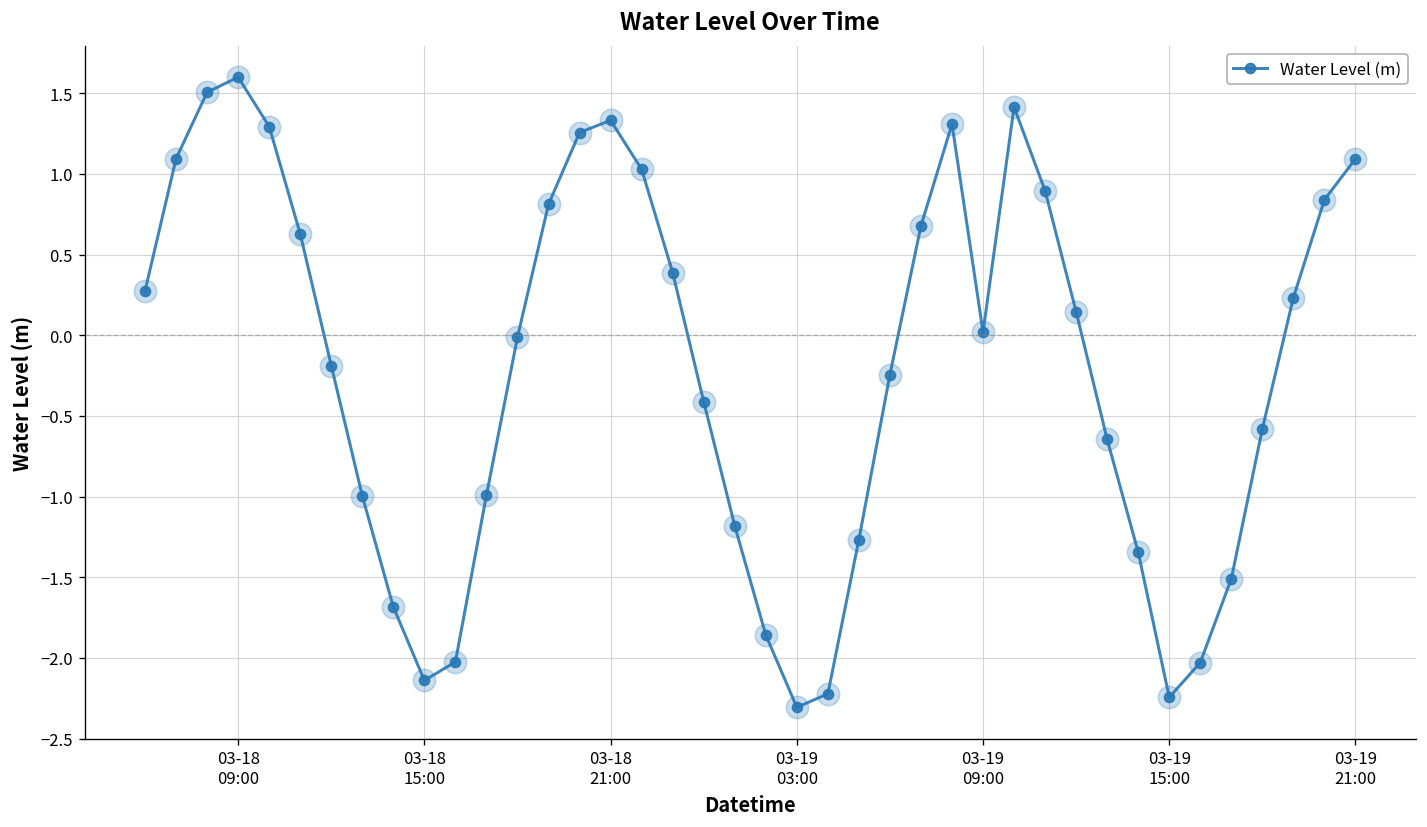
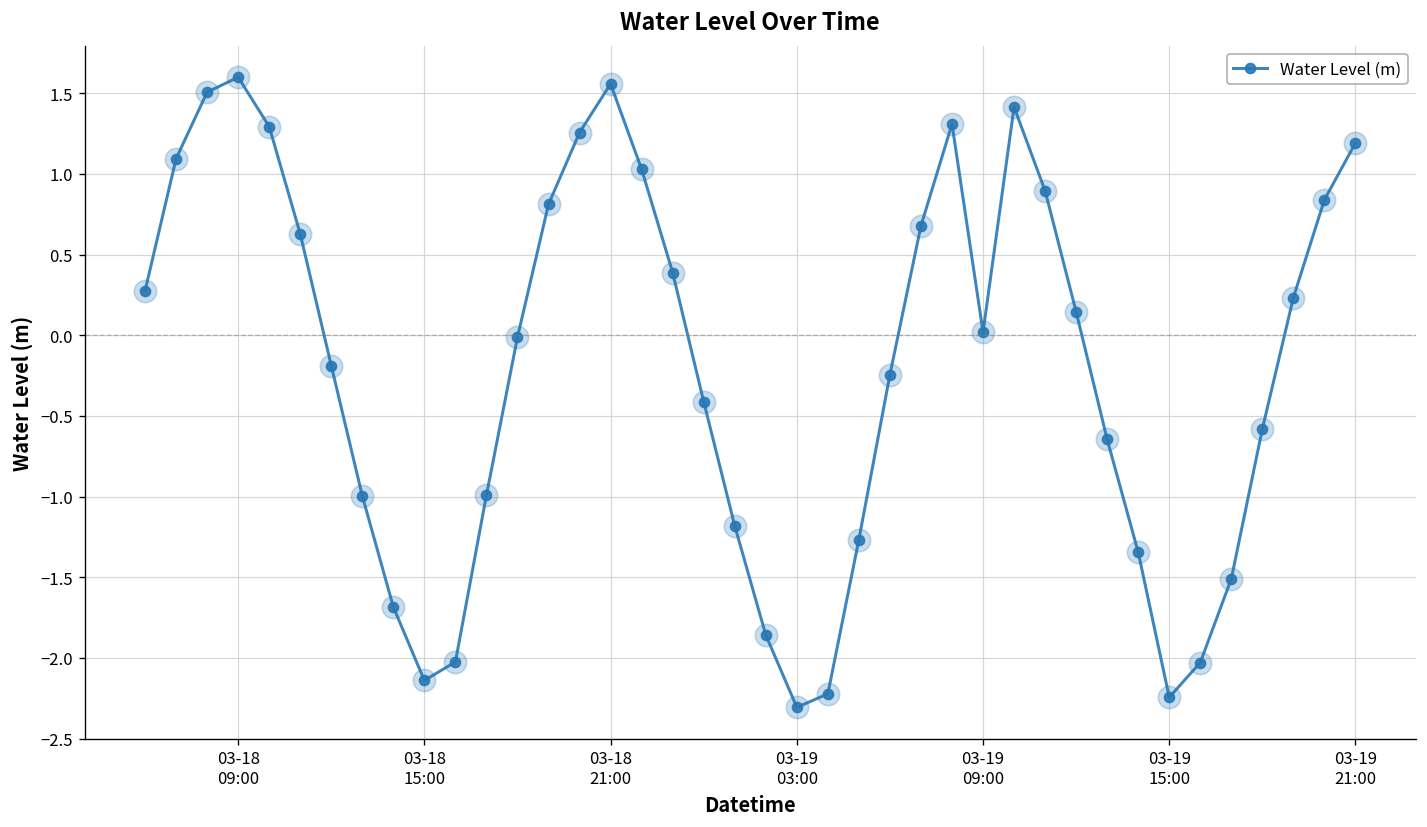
03-18 21:00: 1.33 -> 1.56
03-19 21:00: 1.09 -> 1.19
